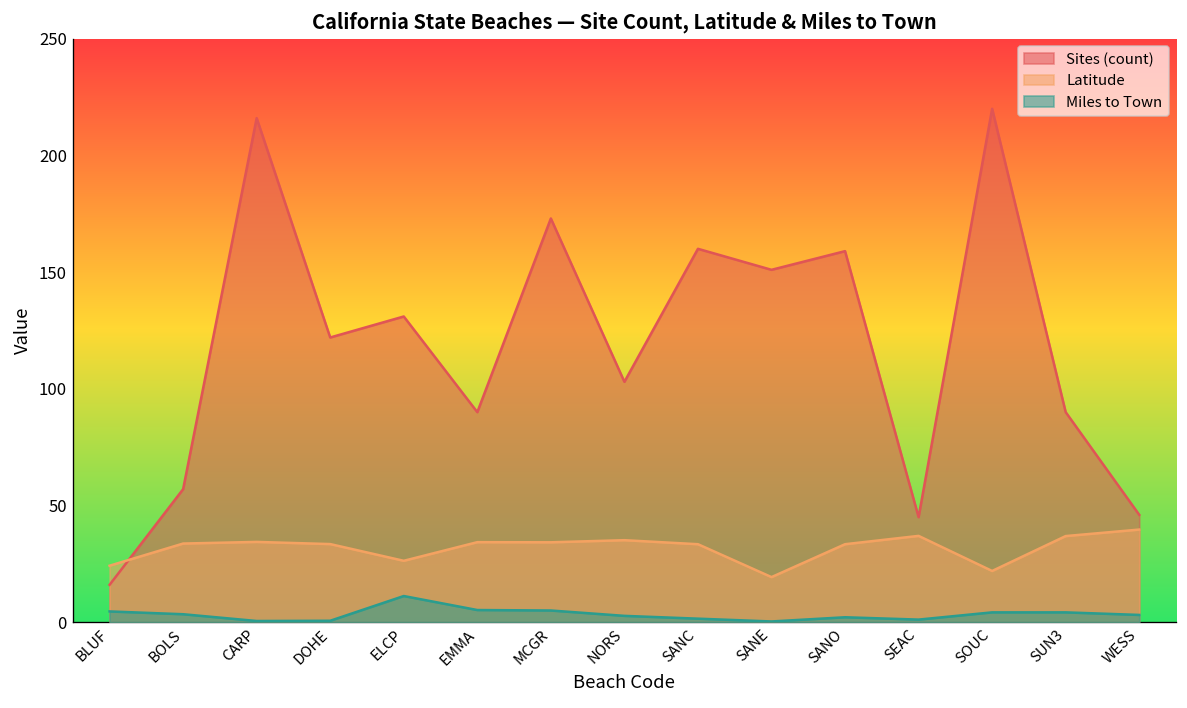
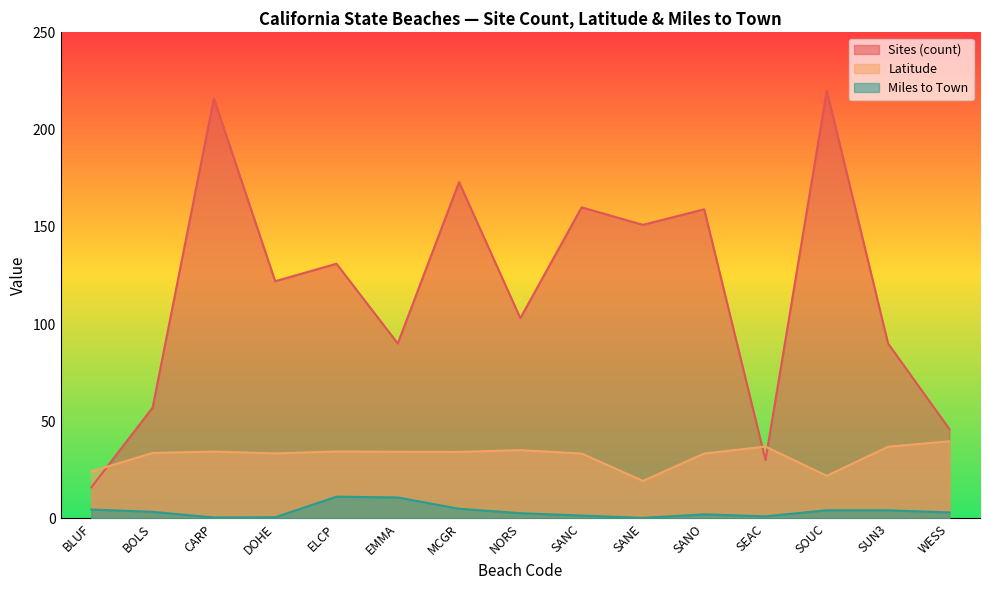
Latitude, ELCP: 26 -> 34
Miles to Town, EMMA: 5 -> 11
Sites (count), SEAC: 45 -> 30
